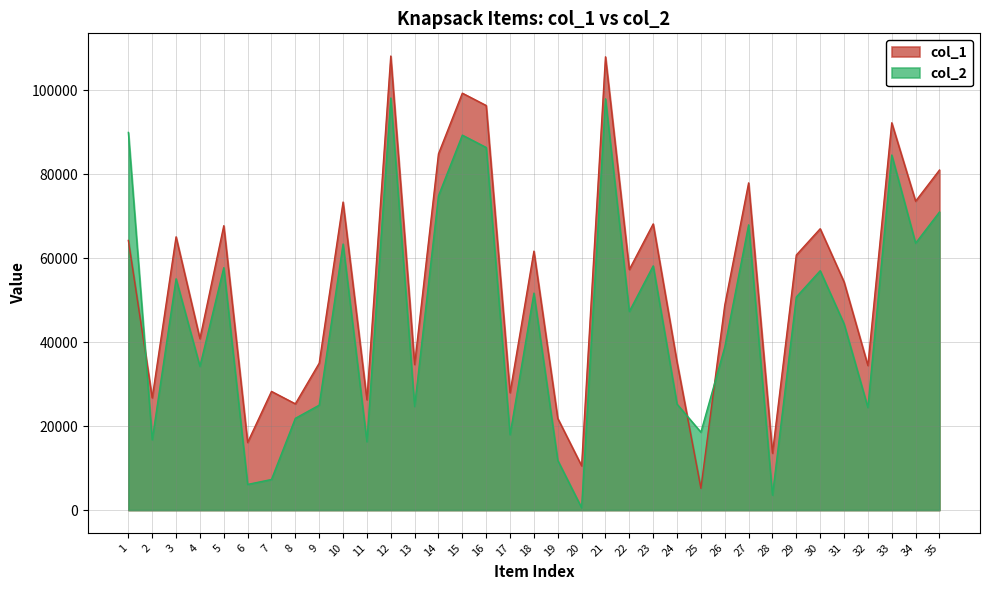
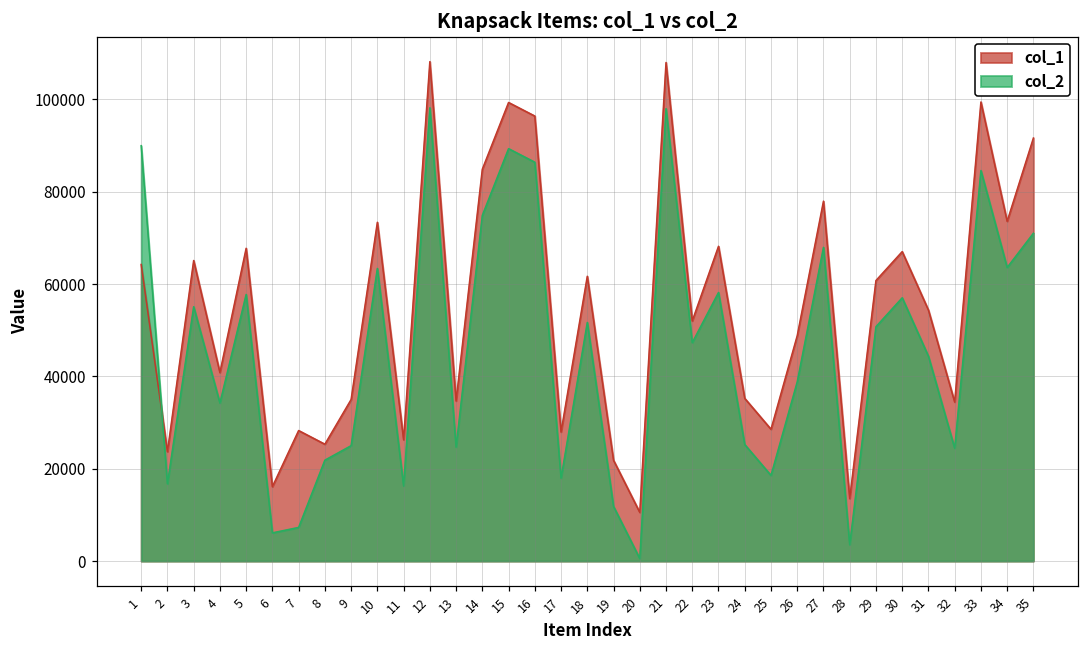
col_1, 2: 27000 -> 24000
col_1, 22: 57000 -> 52000
col_1, 25: 5000 -> 29000
col_1, 33: 92000 -> 99000
col_1, 35: 81000 -> 92000
